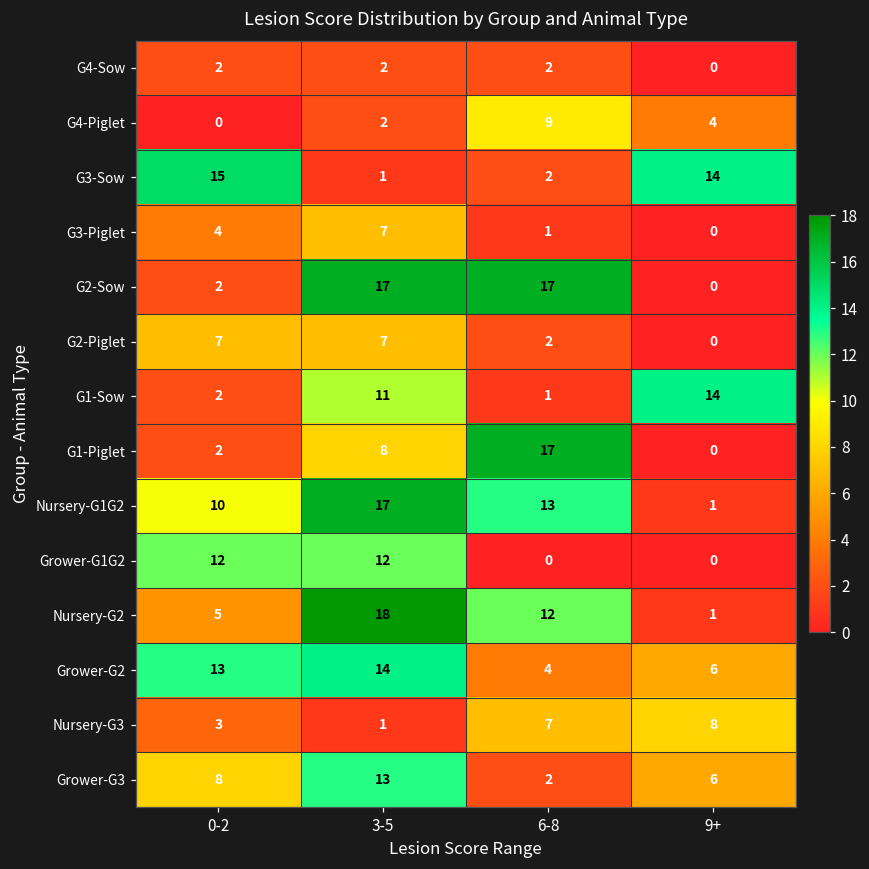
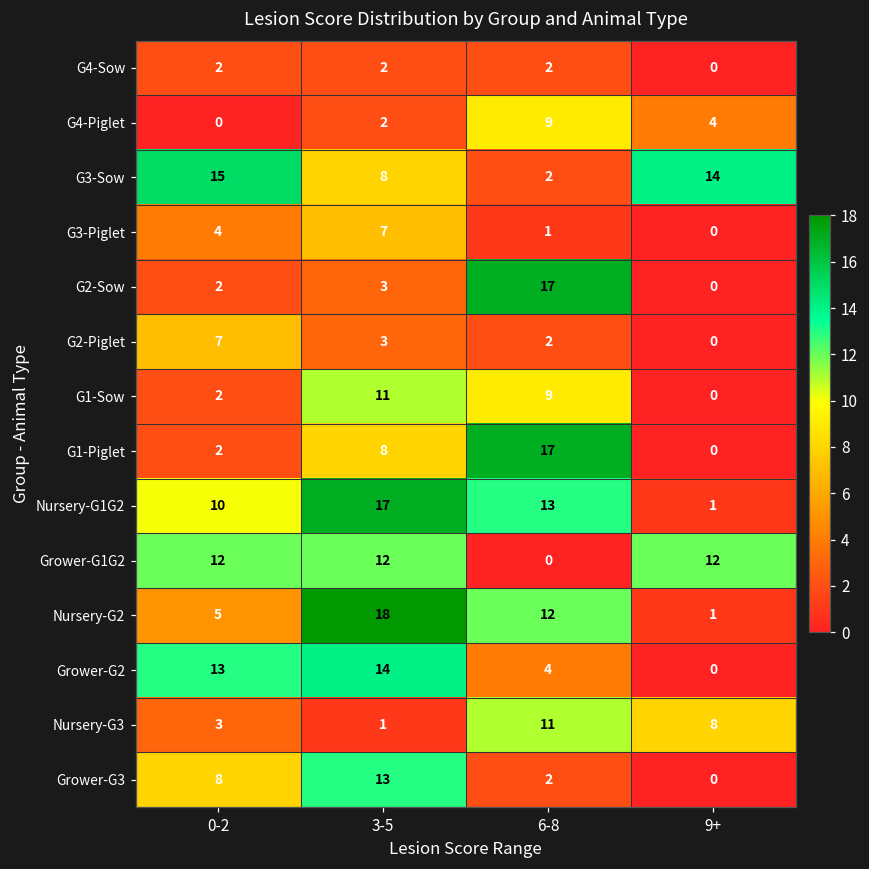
G3-Sow, 3-5: 1 -> 8
G2-Sow, 3-5: 17 -> 3
G2-Piglet, 3-5: 7 -> 3
G1-Sow, 6-8: 1 -> 9
G1-Sow, 9+: 14 -> 0
Grower-G1G2, 9+: 0 -> 12
Grower-G2, 9+: 6 -> 0
Nursery-G3, 6-8: 7 -> 11
Grower-G3, 9+: 6 -> 0
